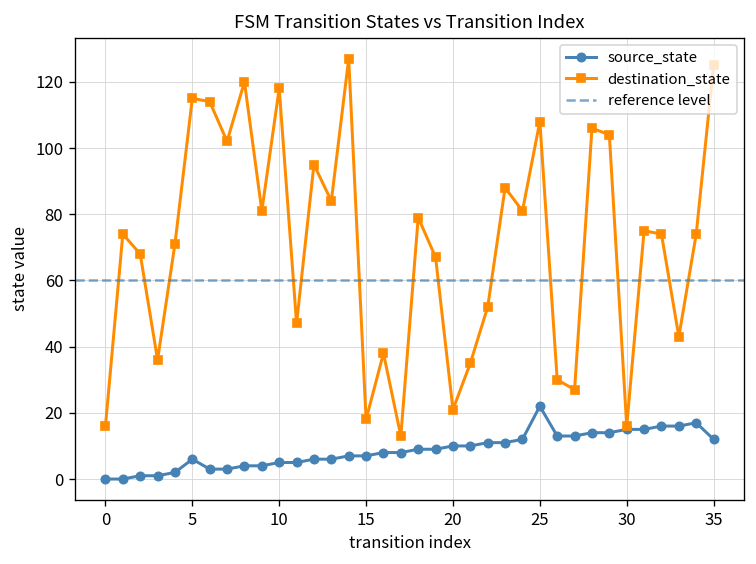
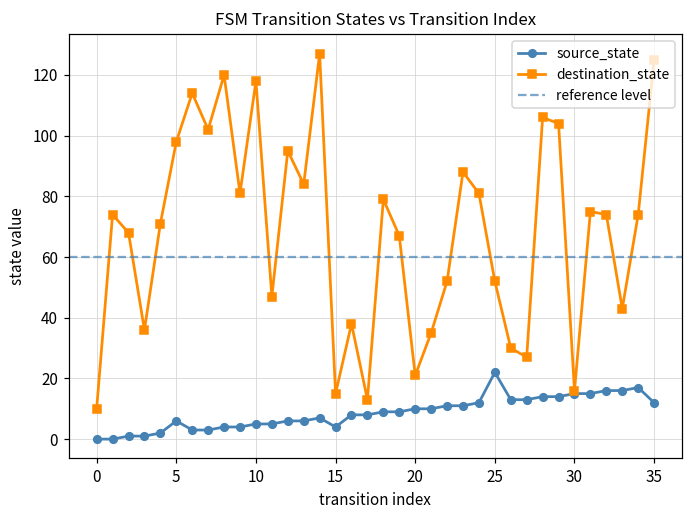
destination_state, 0: 16 -> 10
destination_state, 5: 115 -> 98
source_state, 15: 7 -> 4
destination_state, 15: 18 -> 15
destination_state, 25: 108 -> 52
